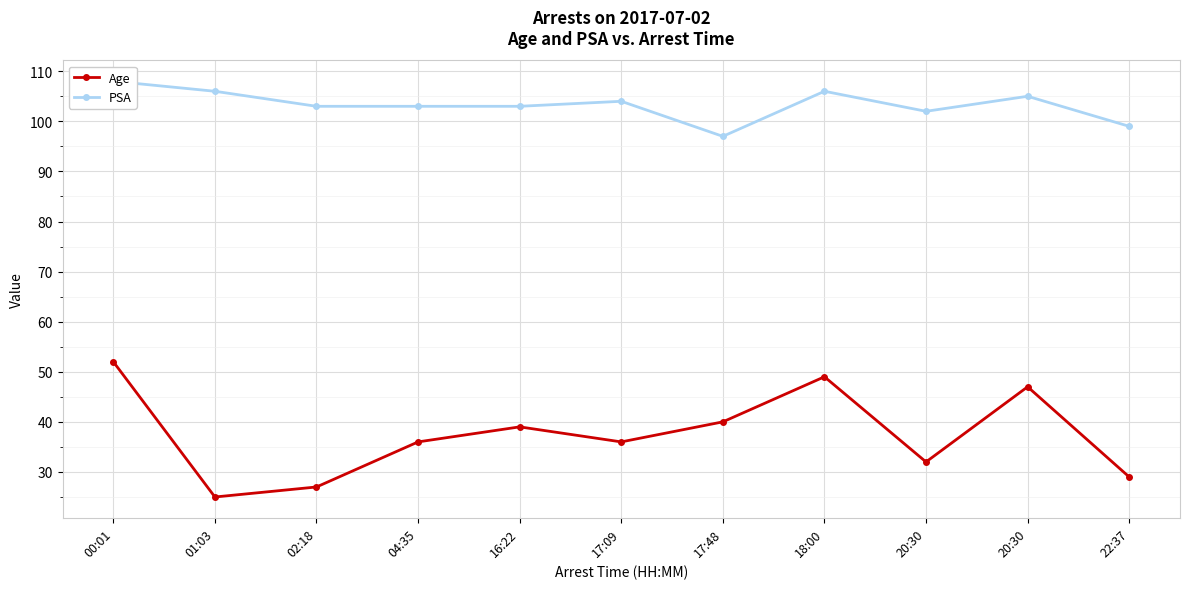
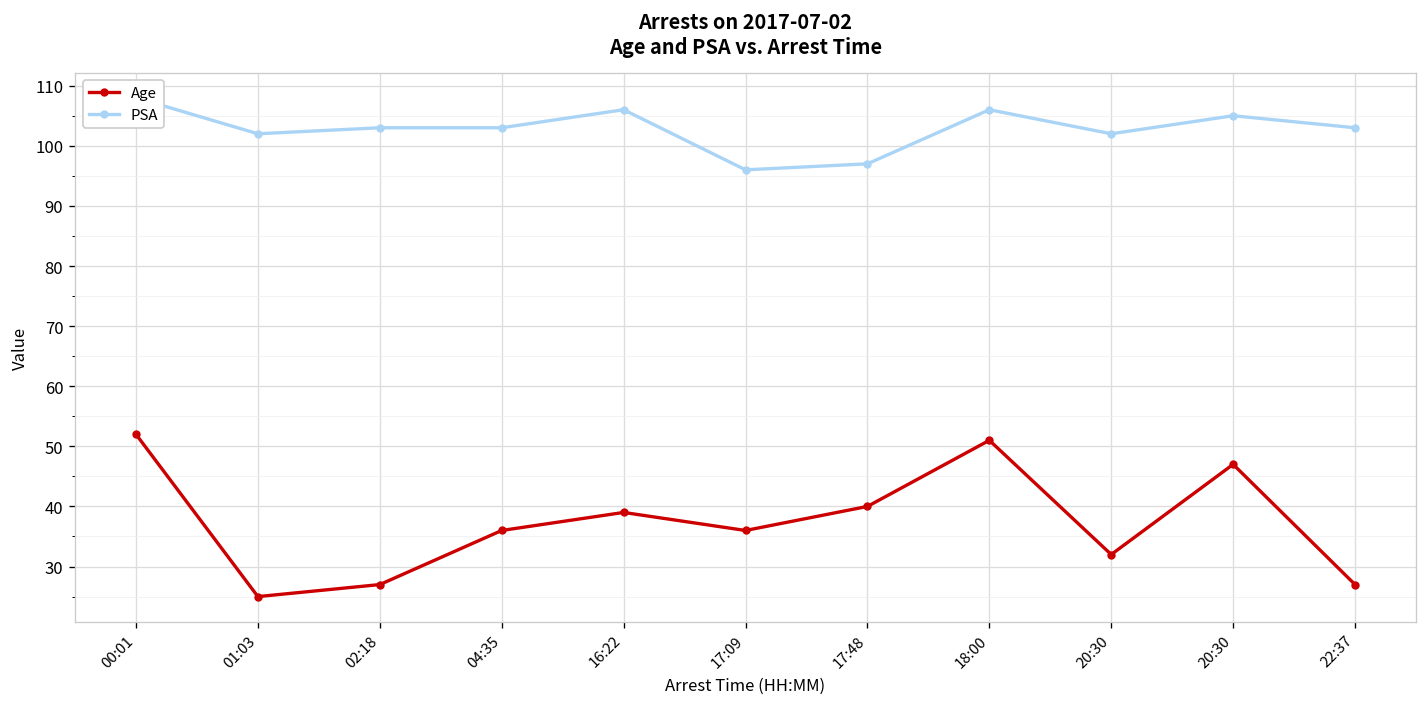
PSA, 01:03: 106 -> 102
PSA, 16:22: 103 -> 106
PSA, 17:09: 104 -> 96
Age, 18:00: 49 -> 51
Age, 22:37: 29 -> 27
PSA, 22:37: 99 -> 103
